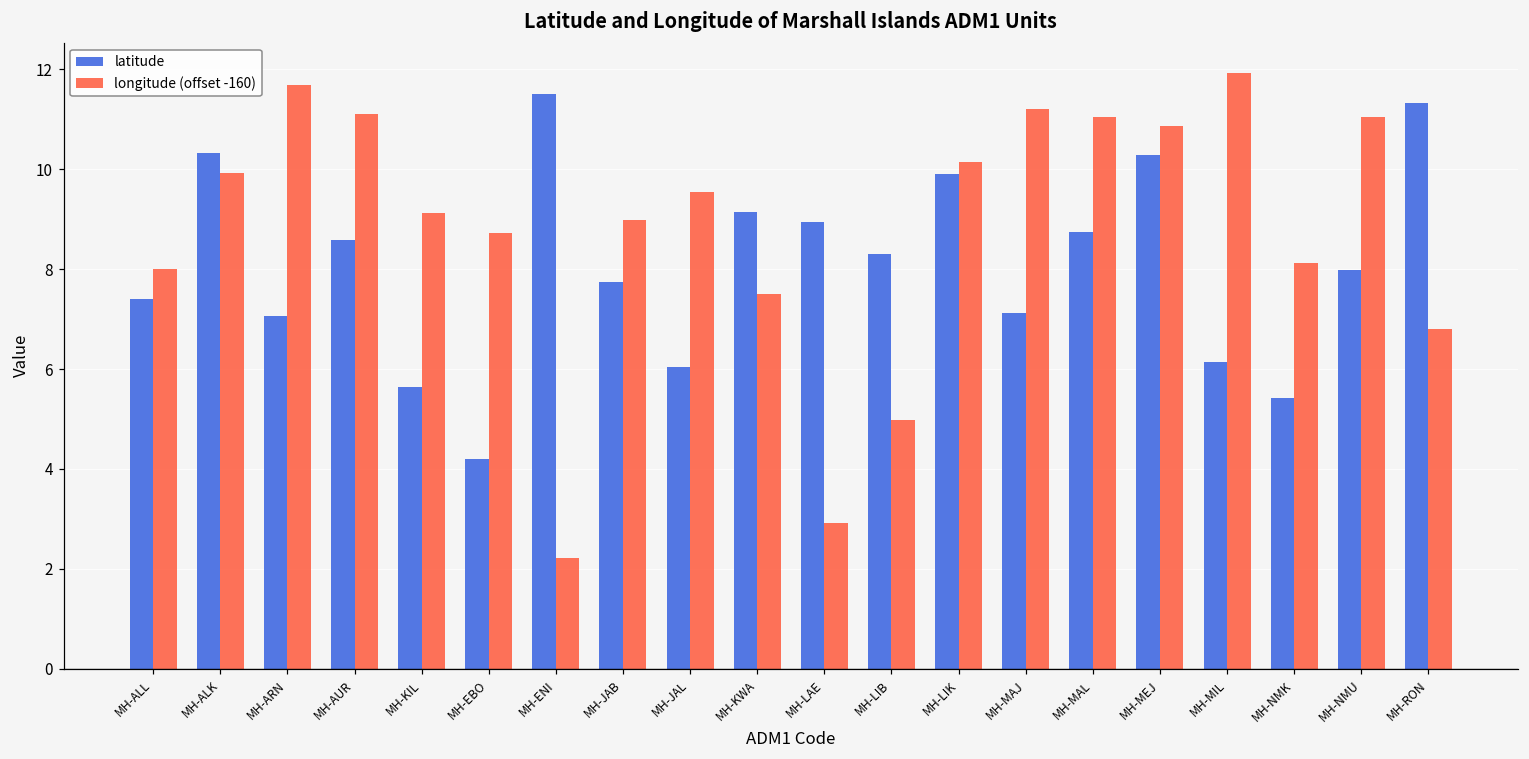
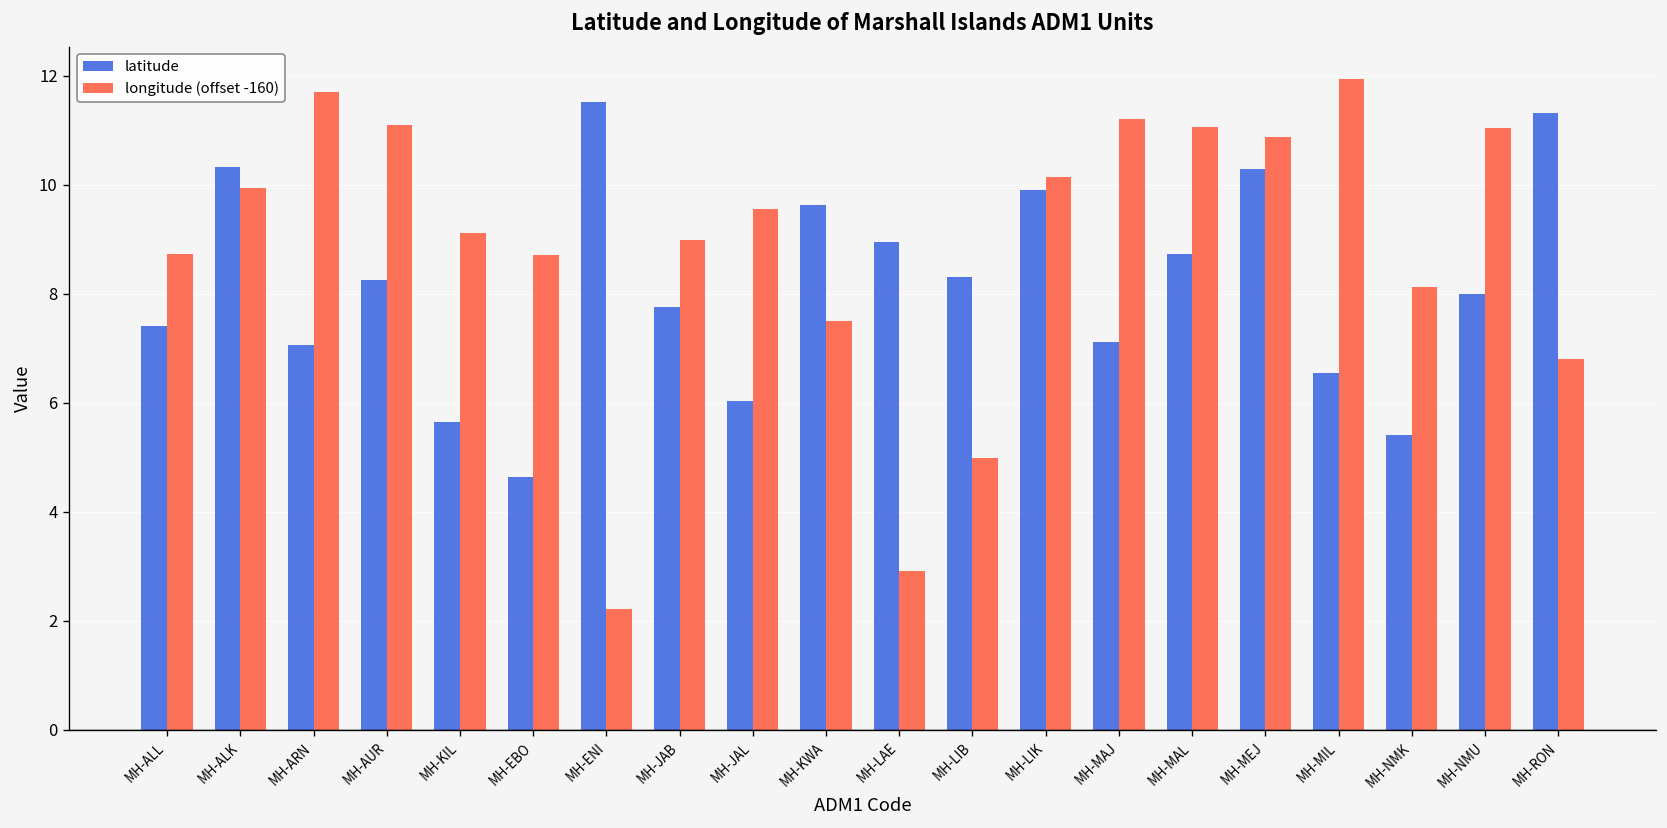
longitude (offset -160), MH-ALL: 8.0 -> 8.7
latitude, MH-AUR: 8.6 -> 8.3
latitude, MH-EBO: 4.2 -> 4.6
latitude, MH-KWA: 9.2 -> 9.6
latitude, MH-MIL: 6.1 -> 6.5
